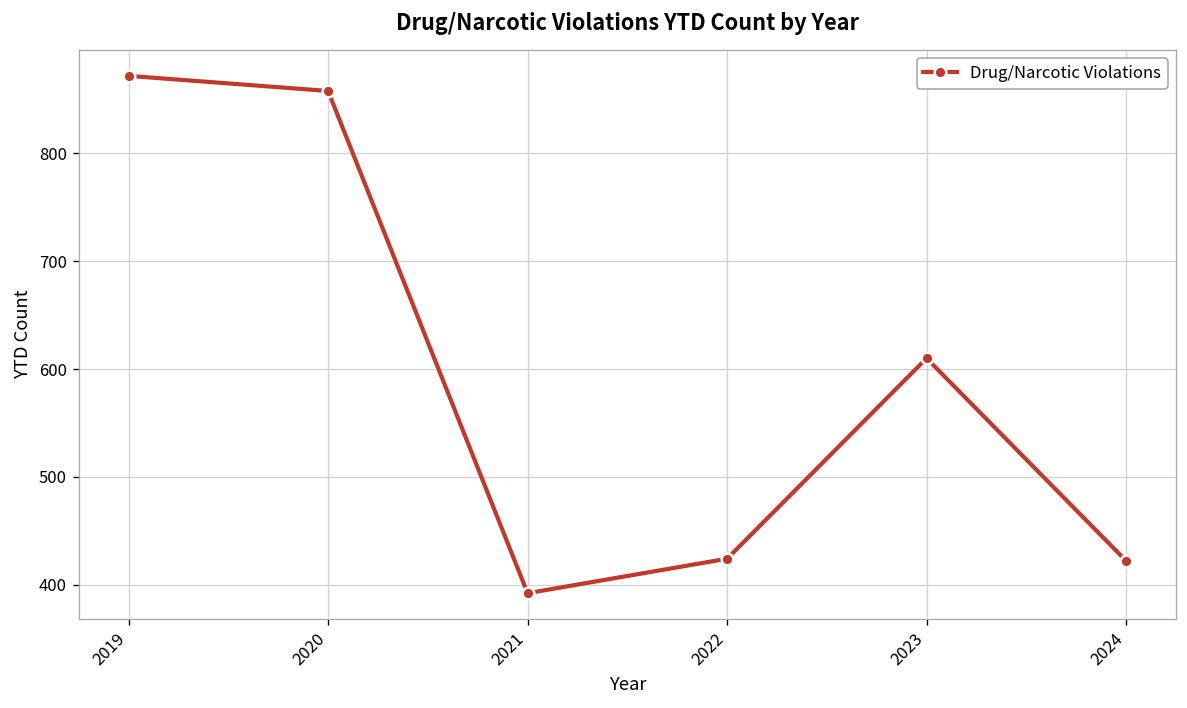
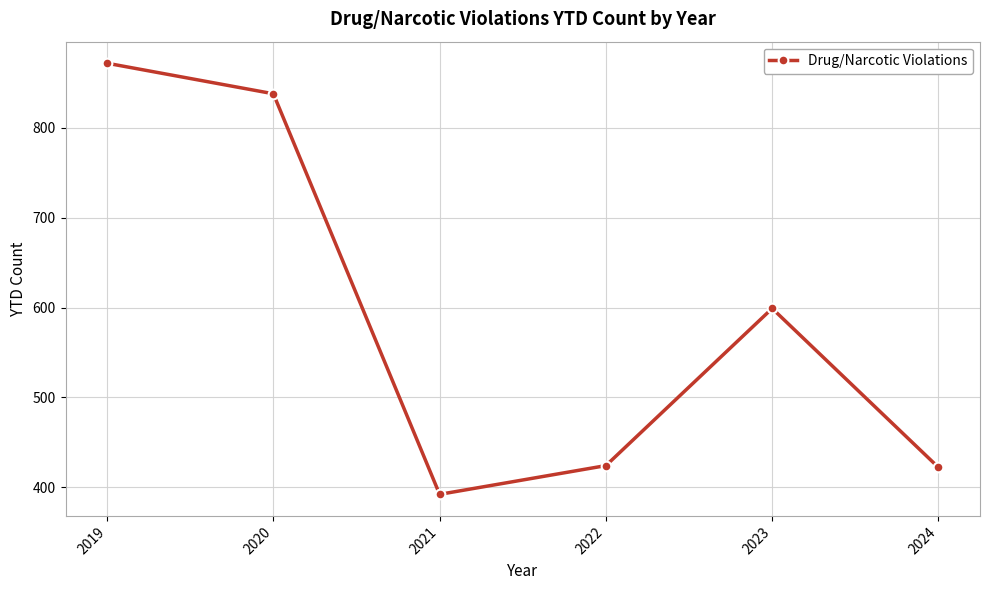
2020: 860 -> 840
2023: 610 -> 600
